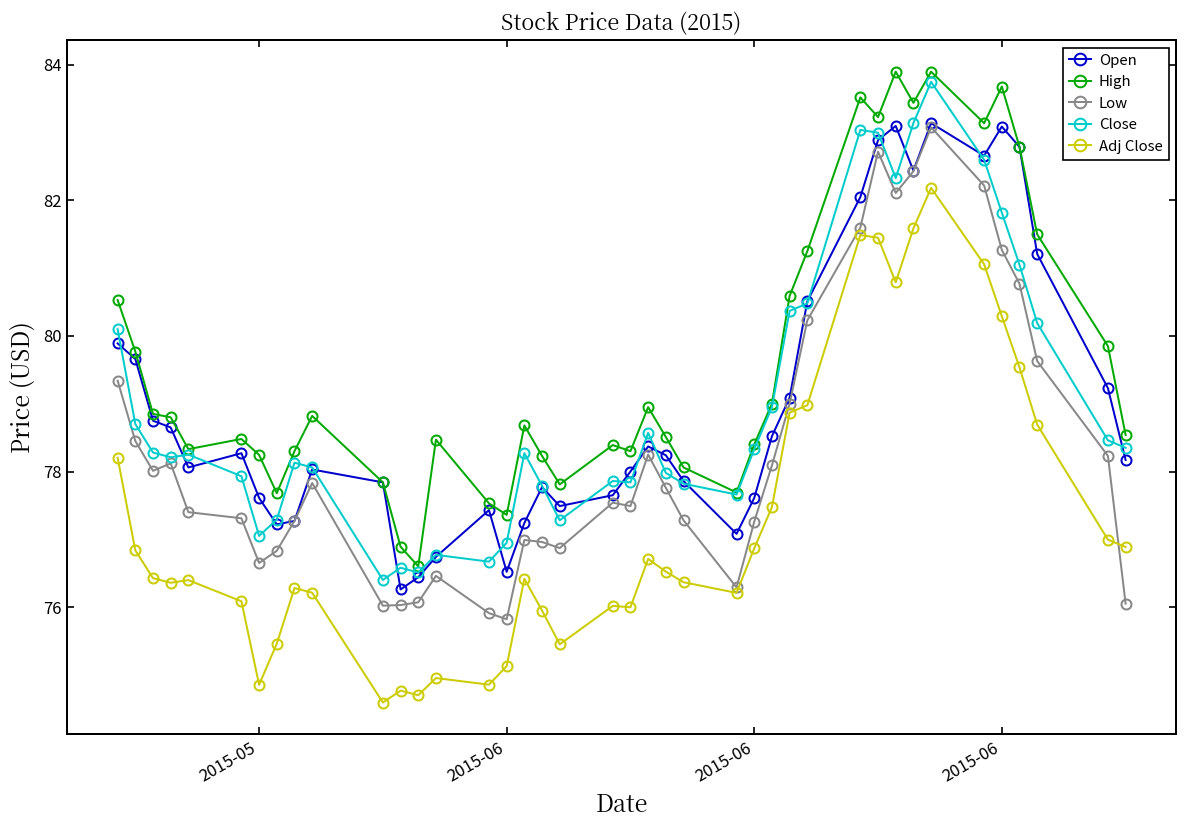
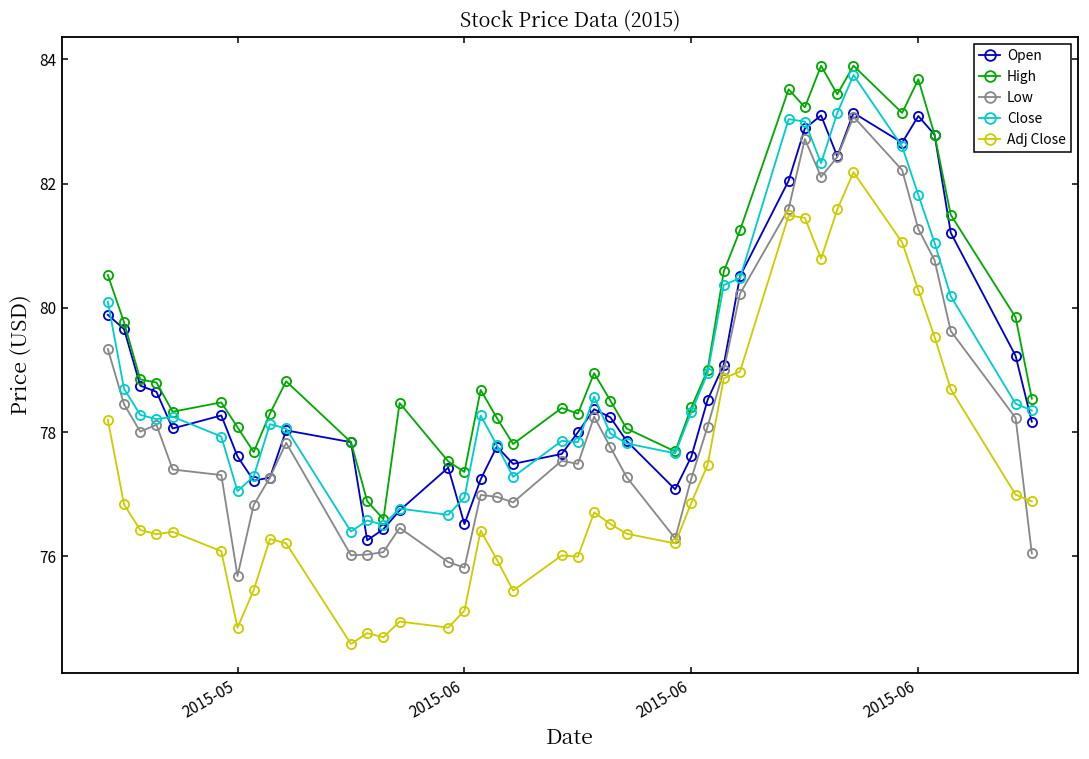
High, 2015-05: 78.2 -> 78.1
Low, 2015-05: 76.7 -> 75.7
